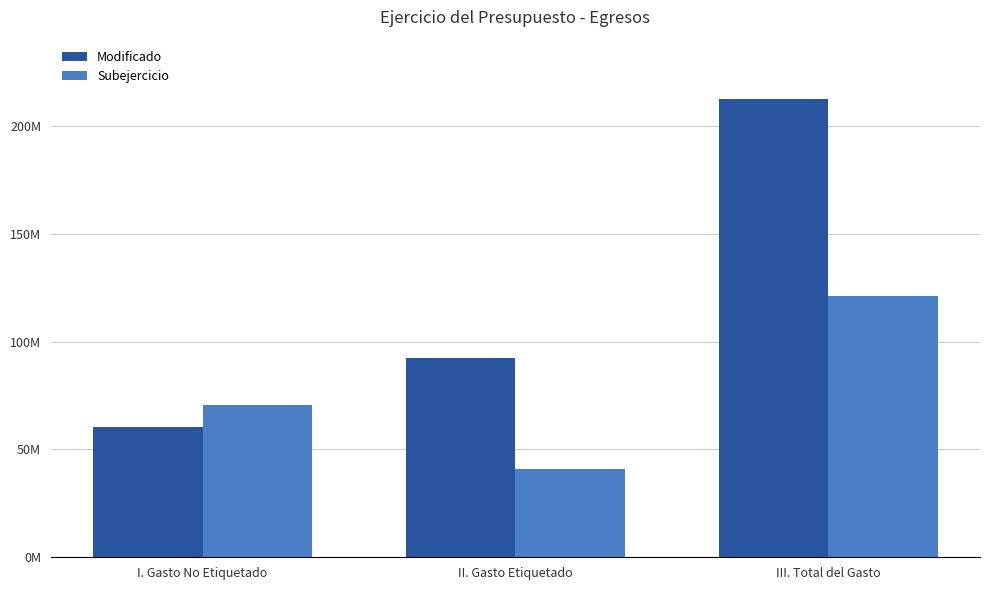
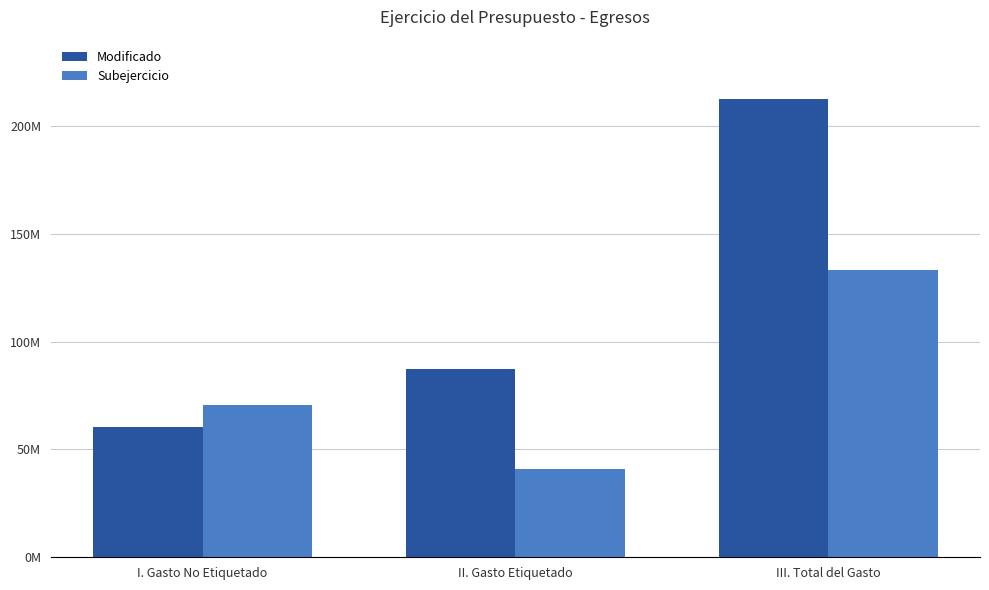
Modificado, II. Gasto Etiquetado: 93000000 -> 87000000
Subejercicio, III. Total del Gasto: 121000000 -> 133000000
